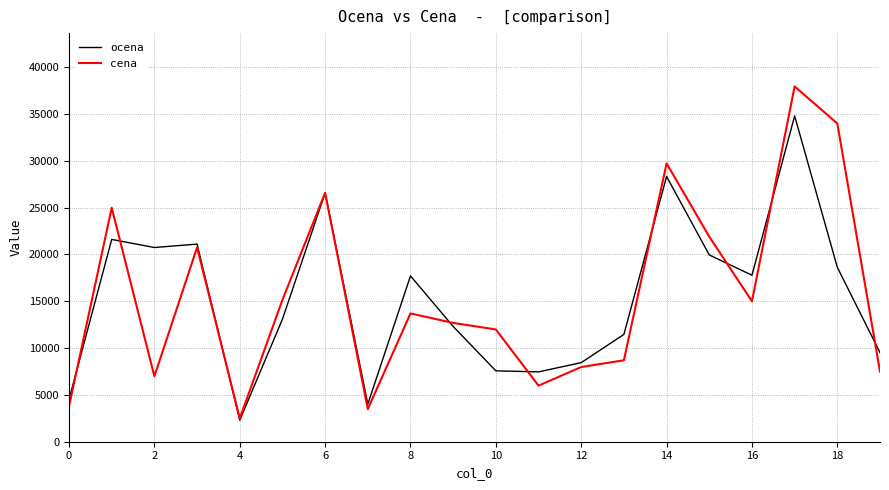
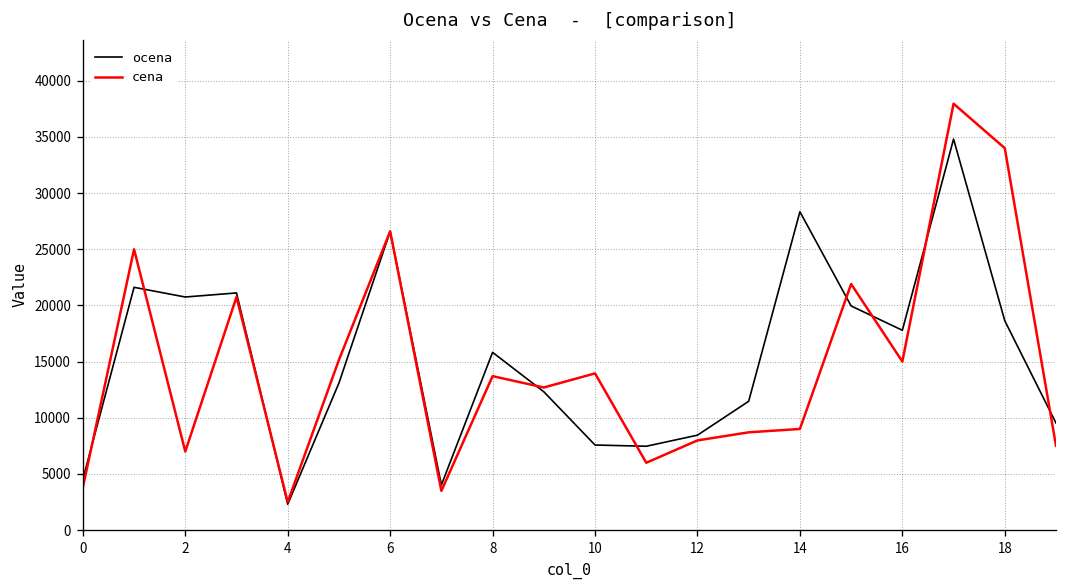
ocena, 8: 18000 -> 16000
cena, 10: 12000 -> 14000
cena, 14: 30000 -> 9000
